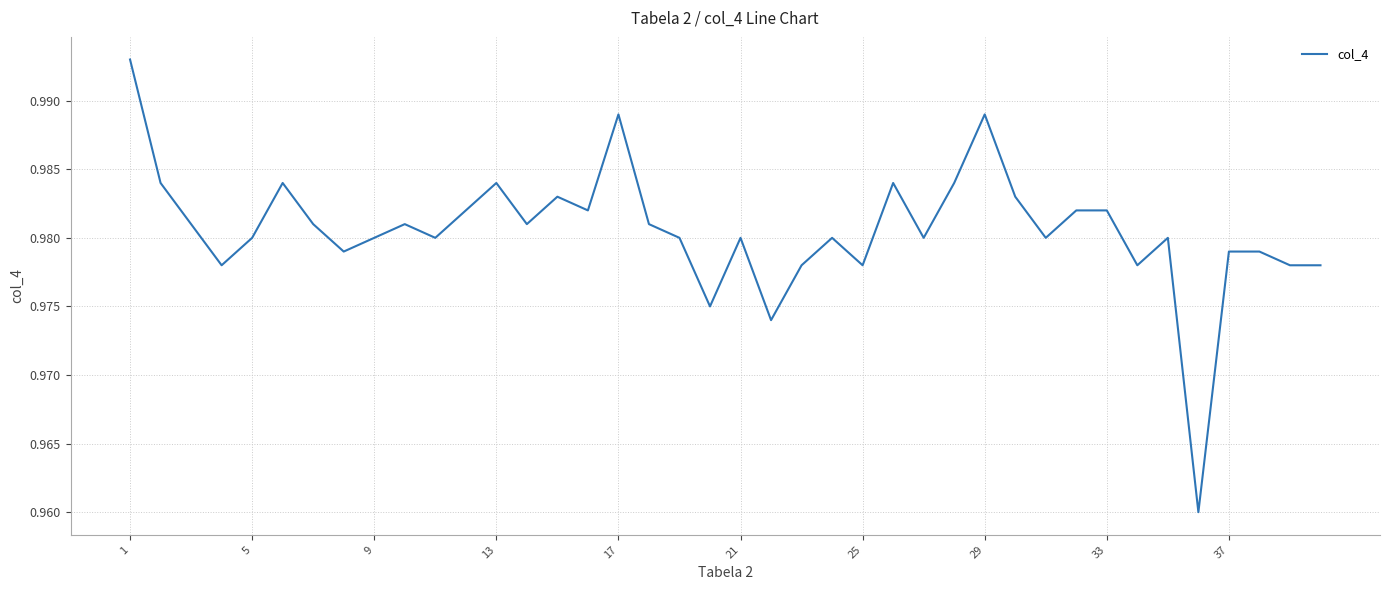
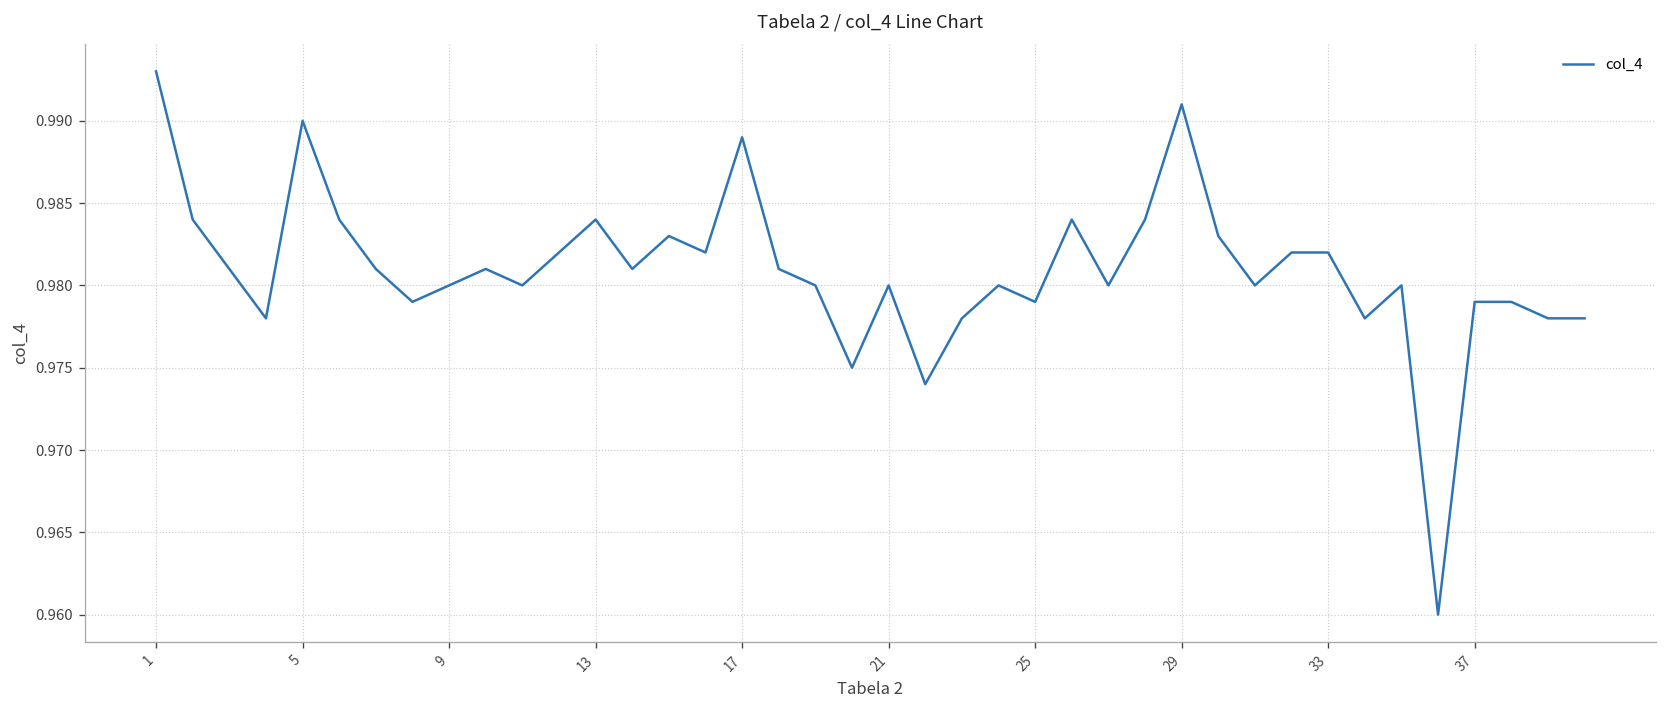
5: 0.98 -> 0.99
25: 0.978 -> 0.979
29: 0.989 -> 0.991
